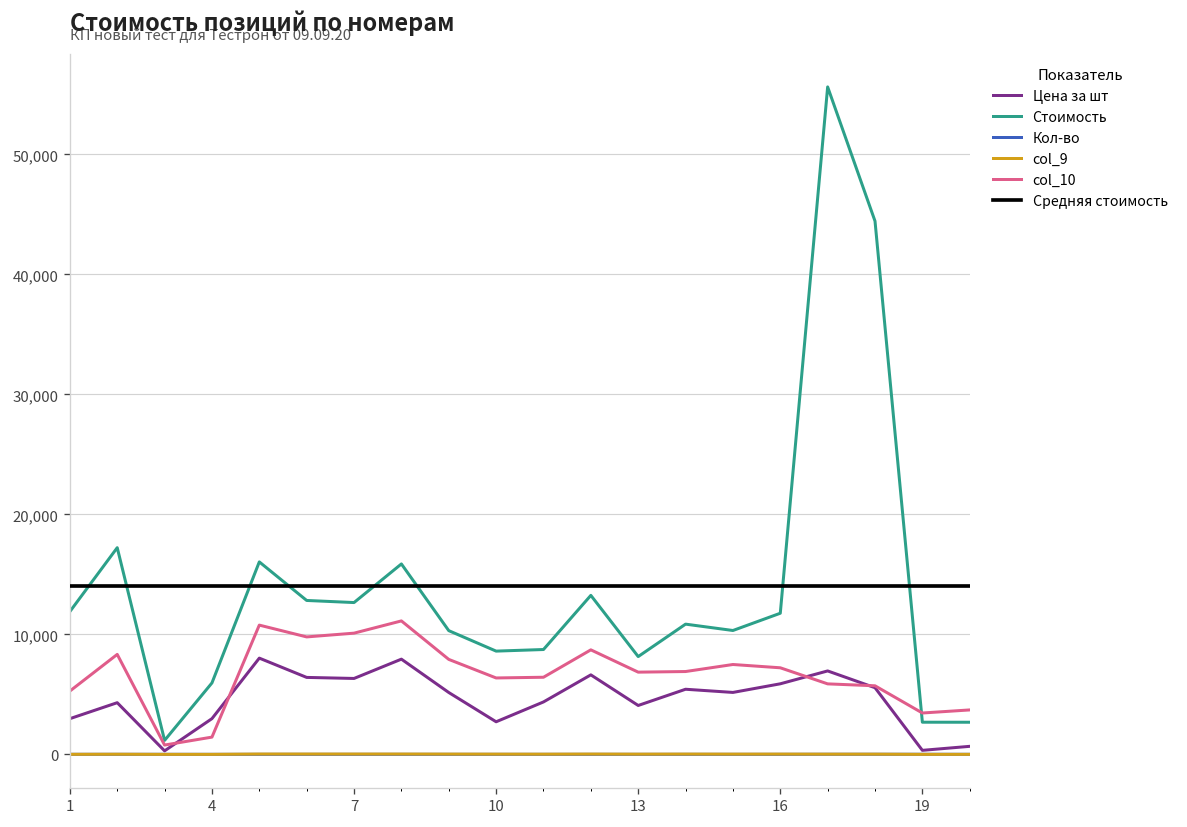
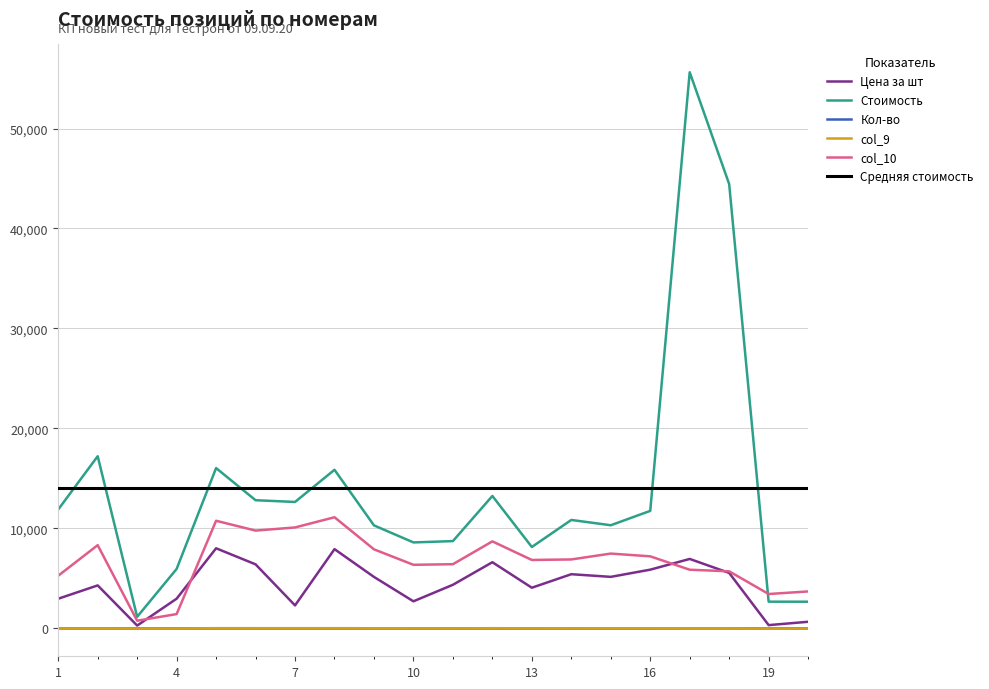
Цена за шт, 7: 6,300 -> 2,300
